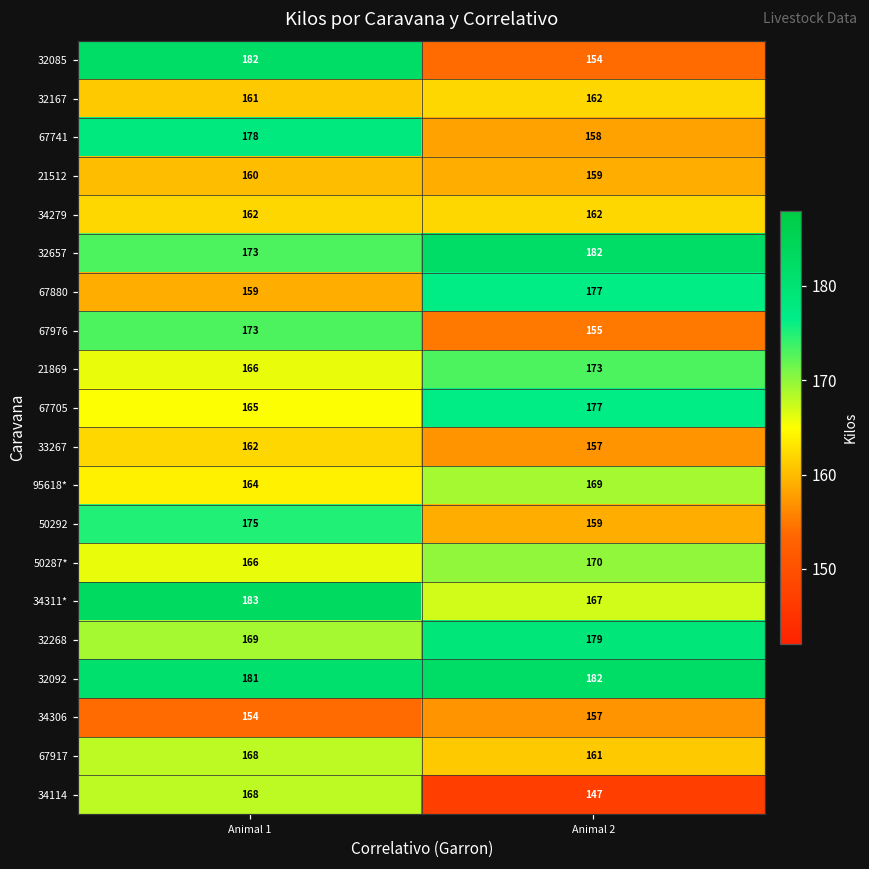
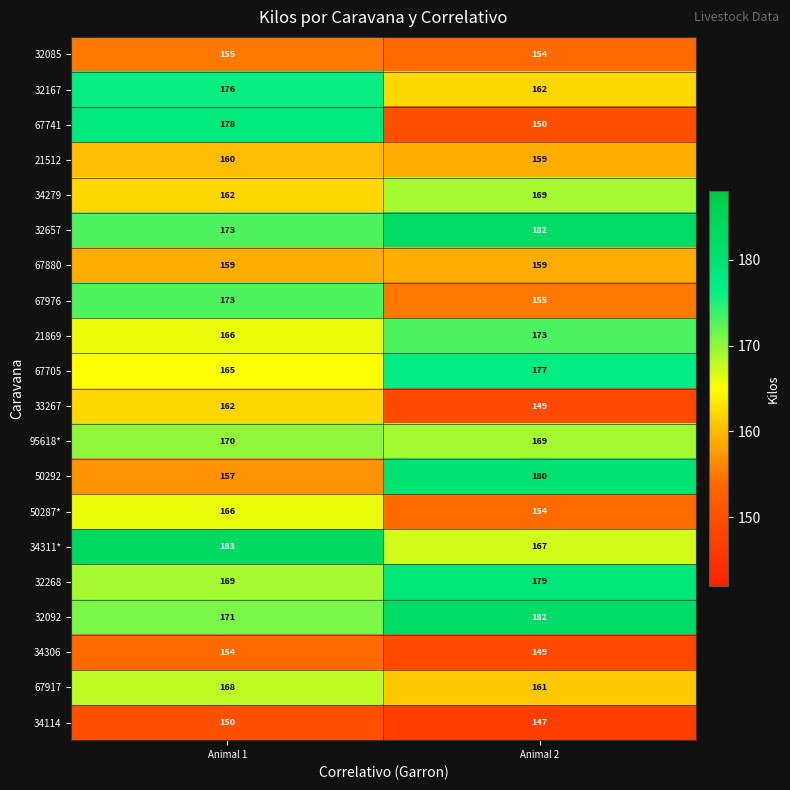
32085, Animal 1: 182 -> 155
32167, Animal 1: 161 -> 176
67741, Animal 2: 158 -> 150
34279, Animal 2: 162 -> 169
67880, Animal 2: 177 -> 159
33267, Animal 2: 157 -> 149
95618*, Animal 1: 164 -> 170
50292, Animal 1: 175 -> 157
50292, Animal 2: 159 -> 180
50287*, Animal 2: 170 -> 154
32092, Animal 1: 181 -> 171
34306, Animal 2: 157 -> 149
34114, Animal 1: 168 -> 150
